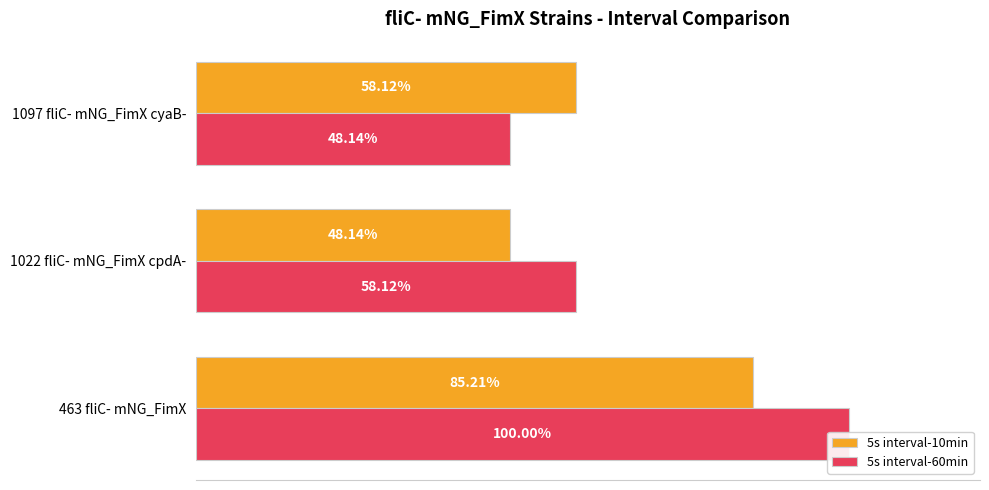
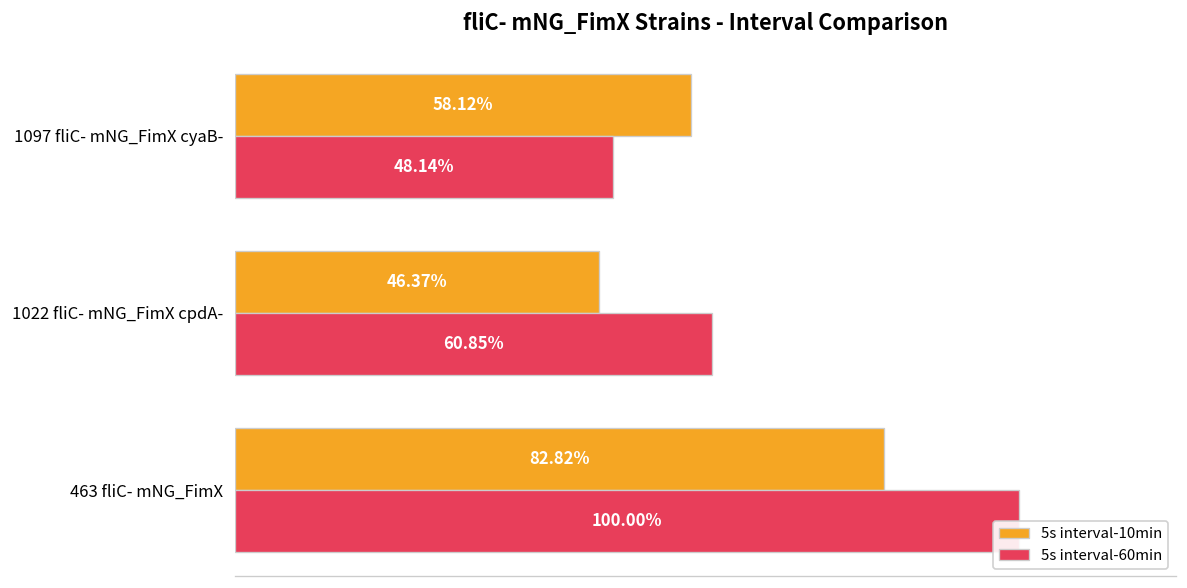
5s interval-10min, 1022 fliC- mNG_FimX cpdA-: 48.14% -> 46.37%
5s interval-60min, 1022 fliC- mNG_FimX cpdA-: 58.12% -> 60.85%
5s interval-10min, 463 fliC- mNG_FimX: 85.21% -> 82.82%
